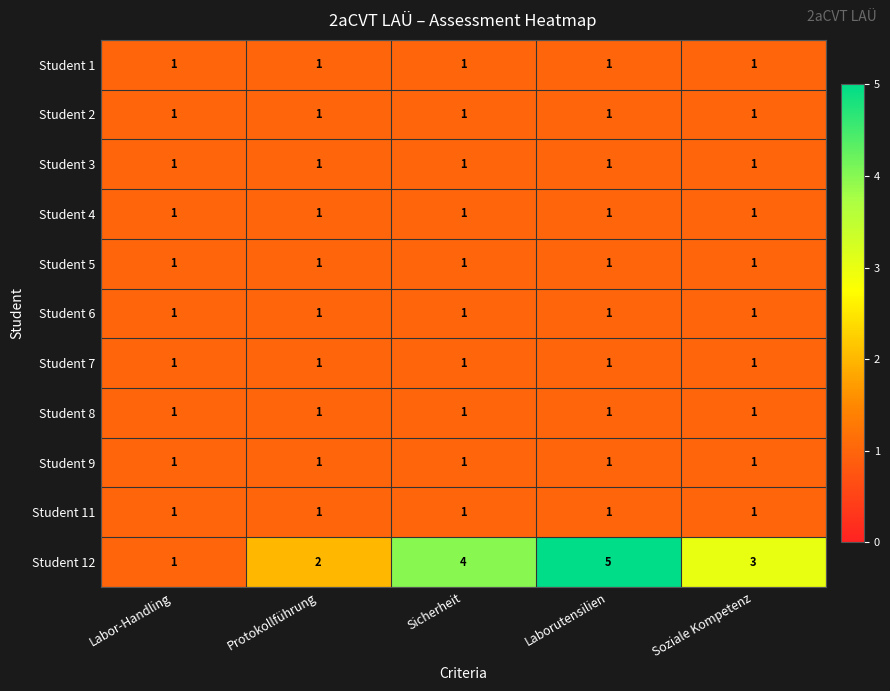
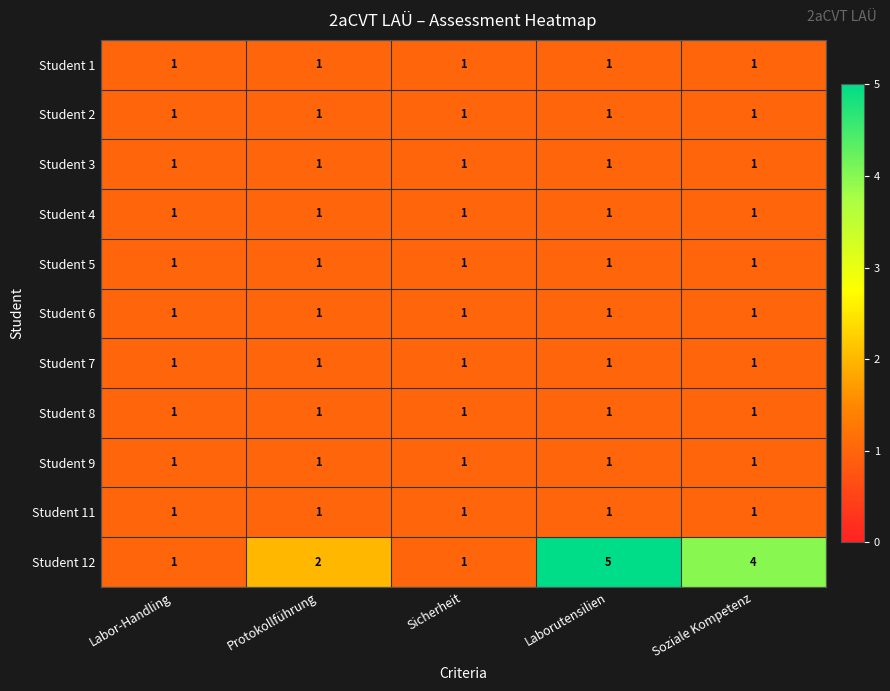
Student 12, Sicherheit: 4 -> 1
Student 12, Soziale Kompetenz: 3 -> 4
